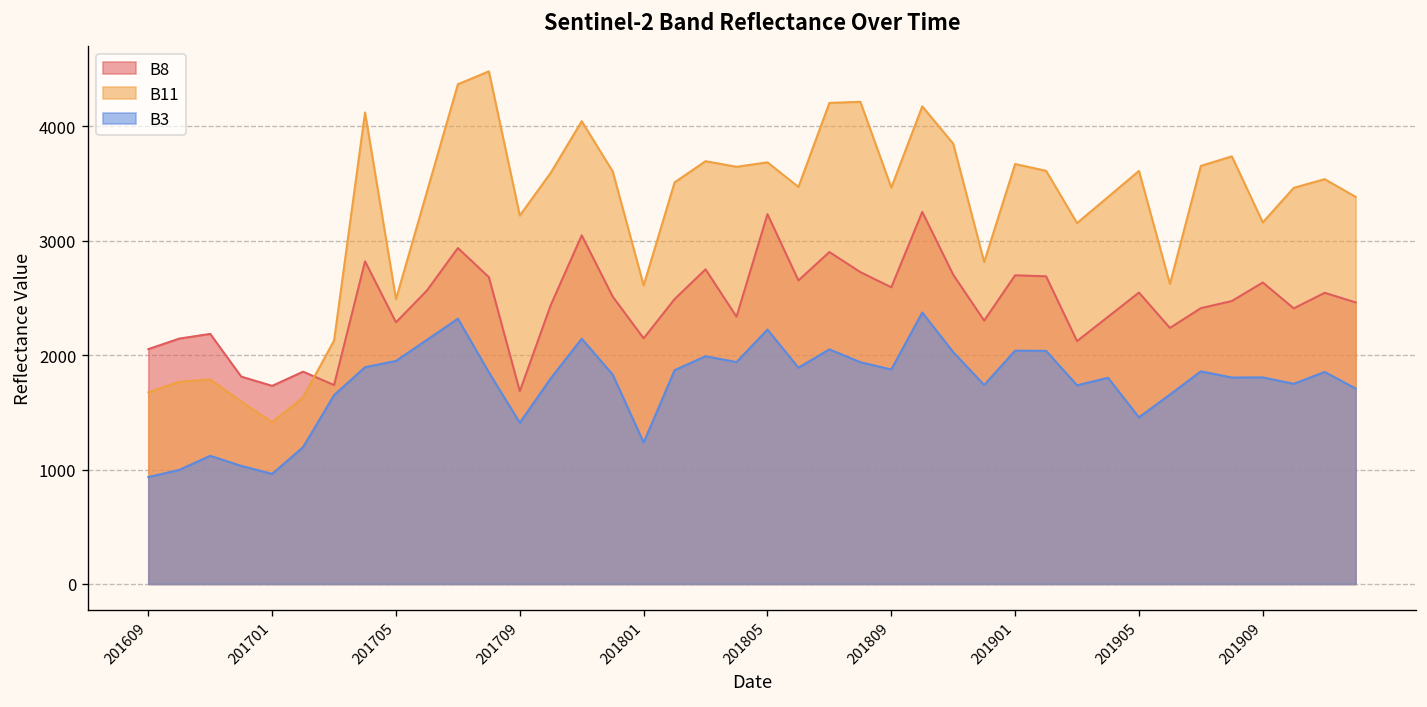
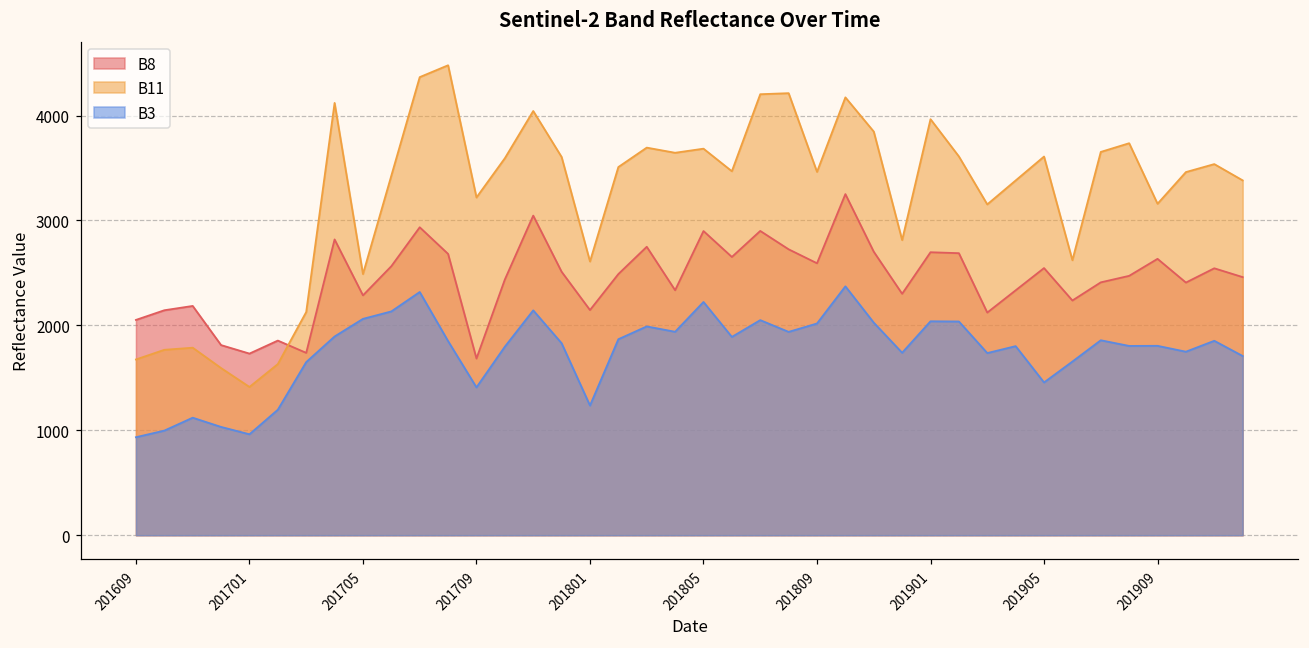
B3, 201705: 1900 -> 2100
B8, 201805: 3200 -> 2900
B3, 201809: 1900 -> 2000
B11, 201901: 3700 -> 4000
